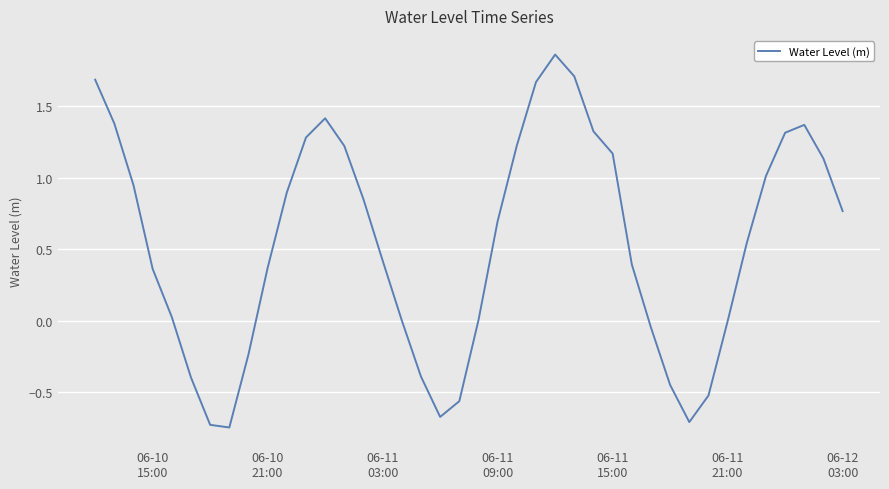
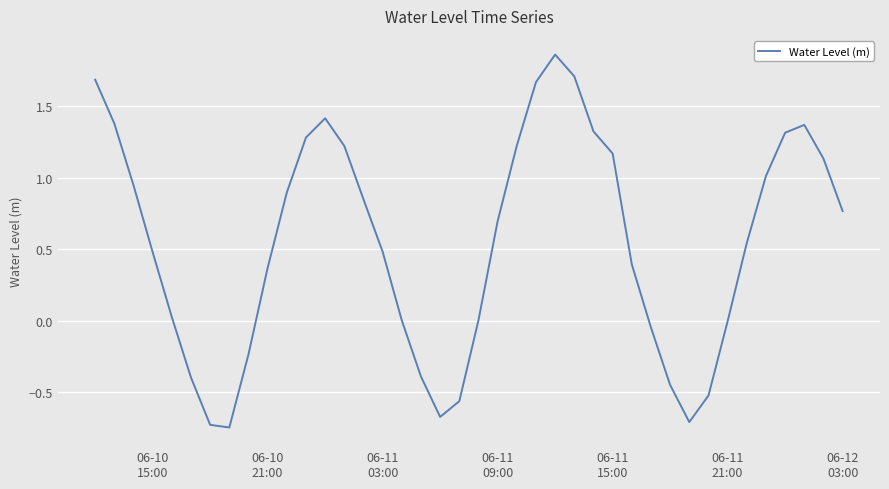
06-10 15:00: 0.36 -> 0.48
06-11 03:00: 0.42 -> 0.48
